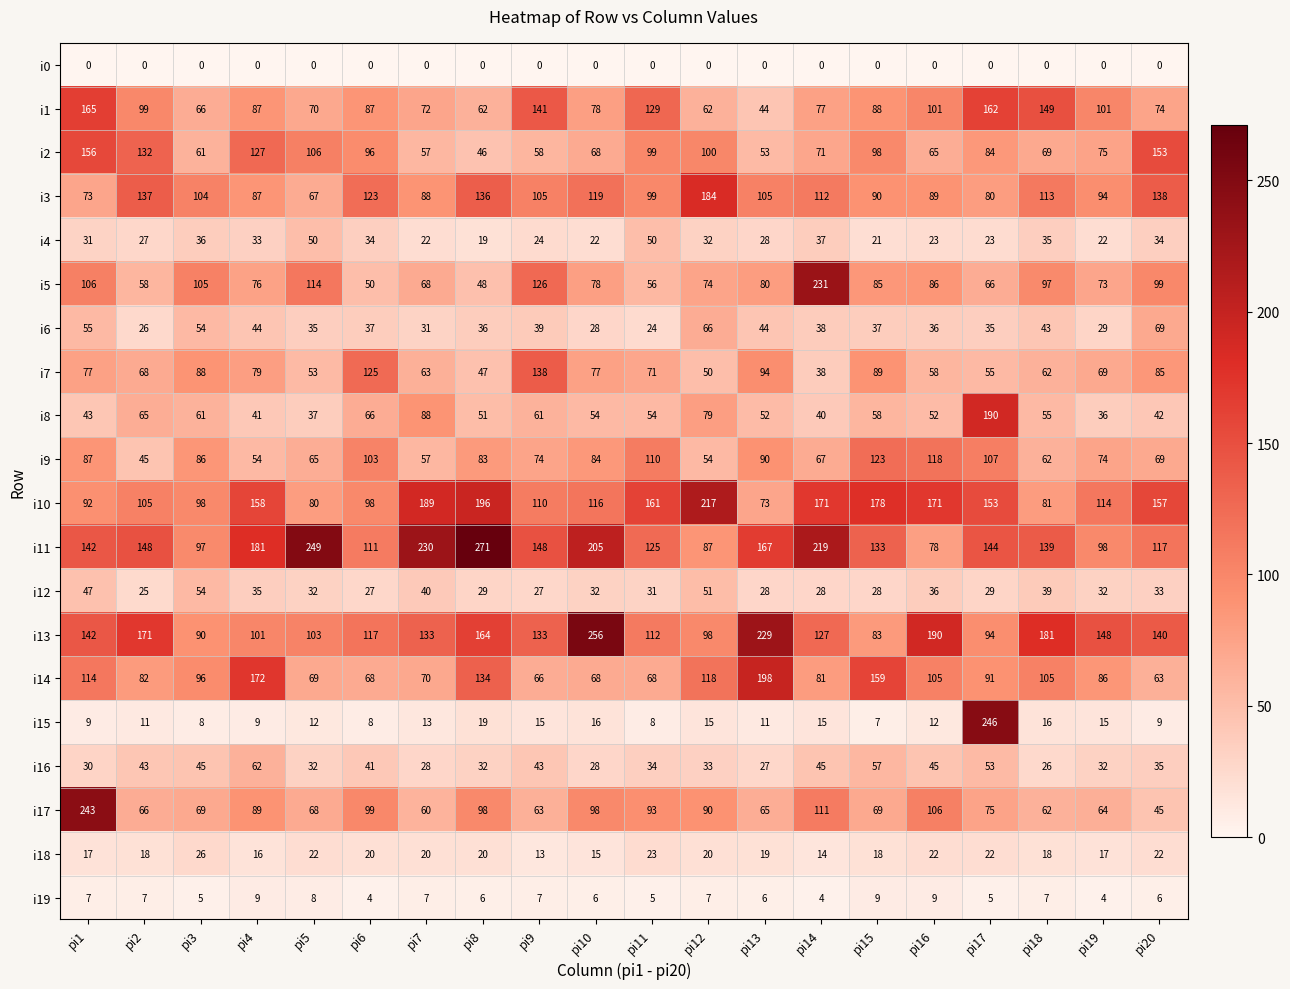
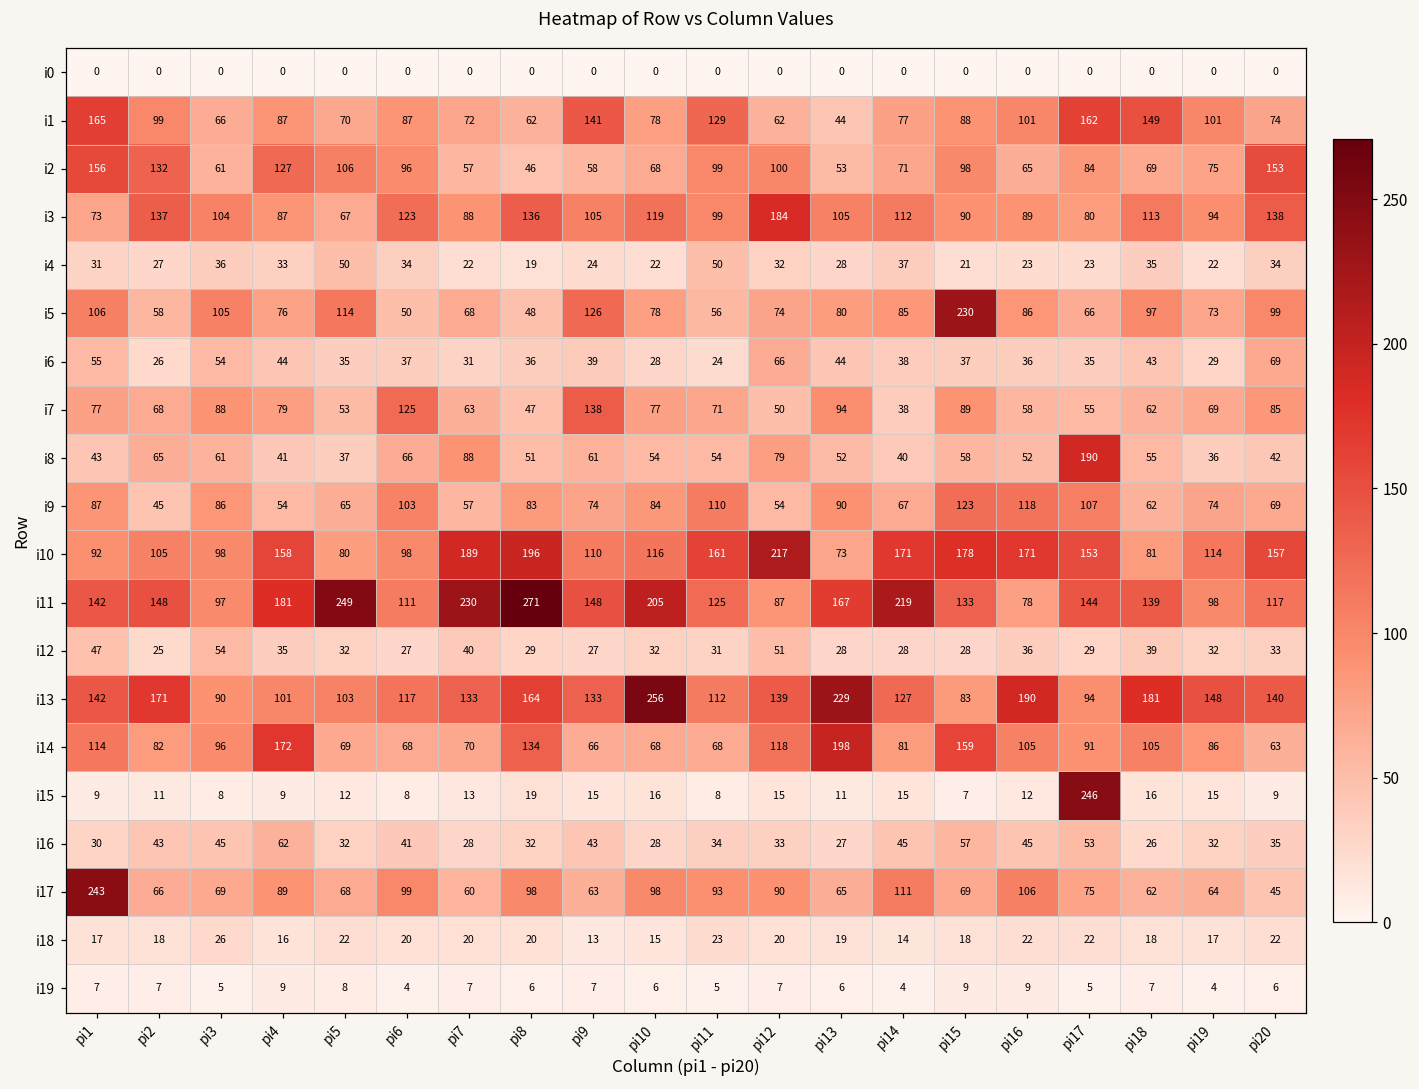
i5, pi14: 231 -> 85
i5, pi15: 85 -> 230
i13, pi12: 98 -> 139
